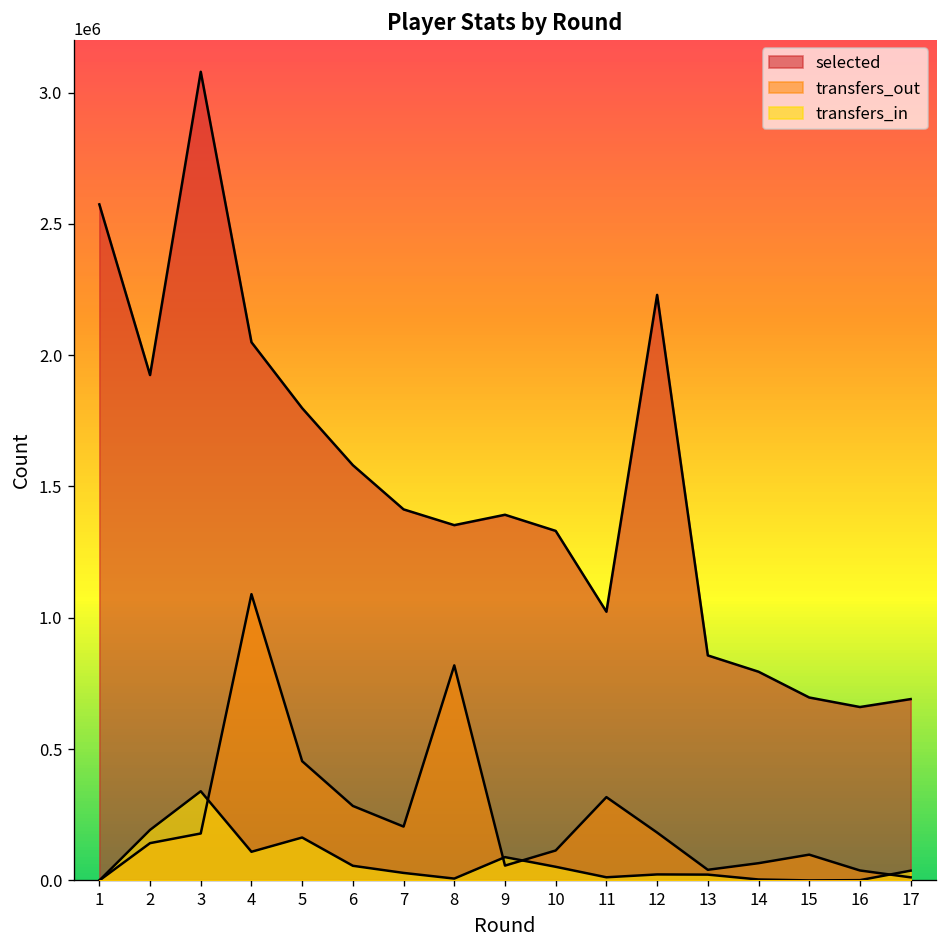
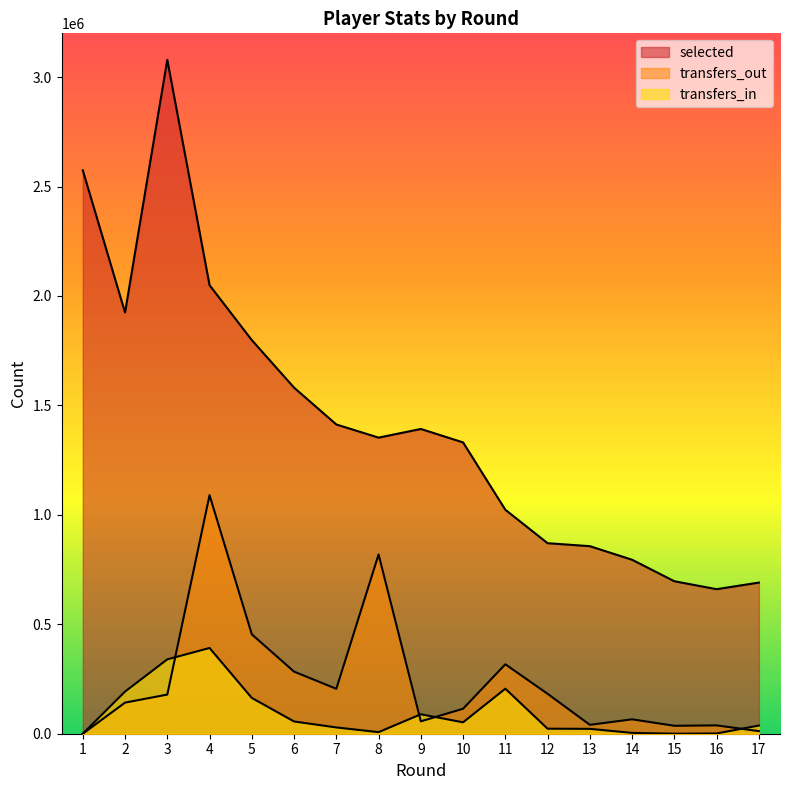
transfers_in, 4: 110000 -> 390000
transfers_in, 11: 10000 -> 210000
selected, 12: 2230000 -> 870000
transfers_out, 15: 100000 -> 40000
